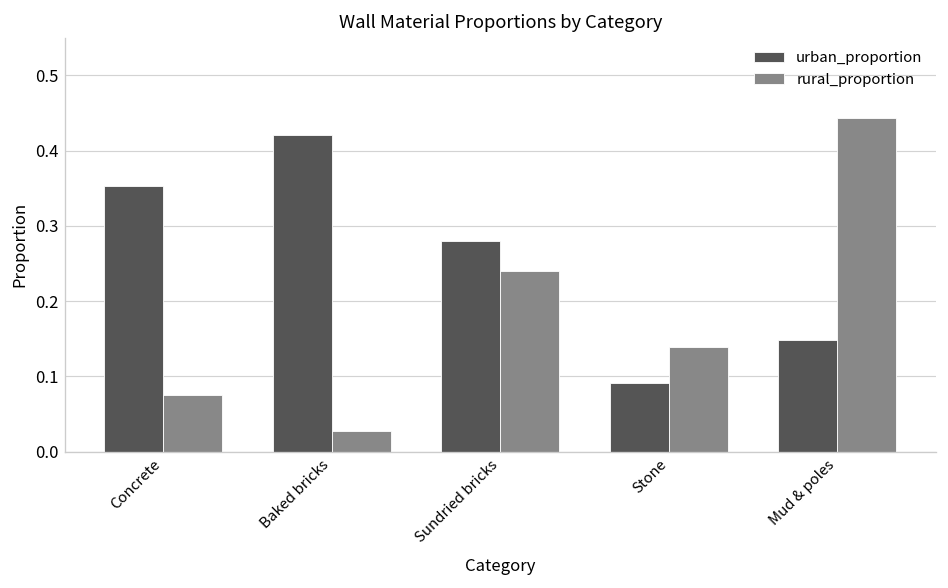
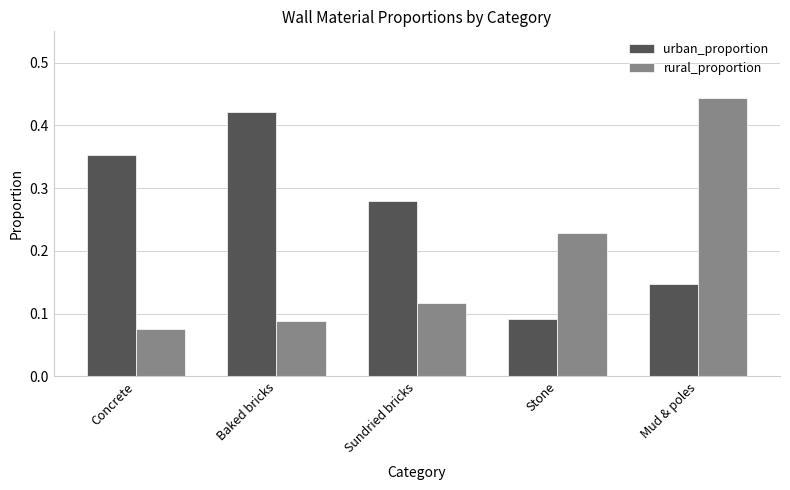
rural_proportion, Baked bricks: 0.03 -> 0.09
rural_proportion, Sundried bricks: 0.24 -> 0.12
rural_proportion, Stone: 0.14 -> 0.23
